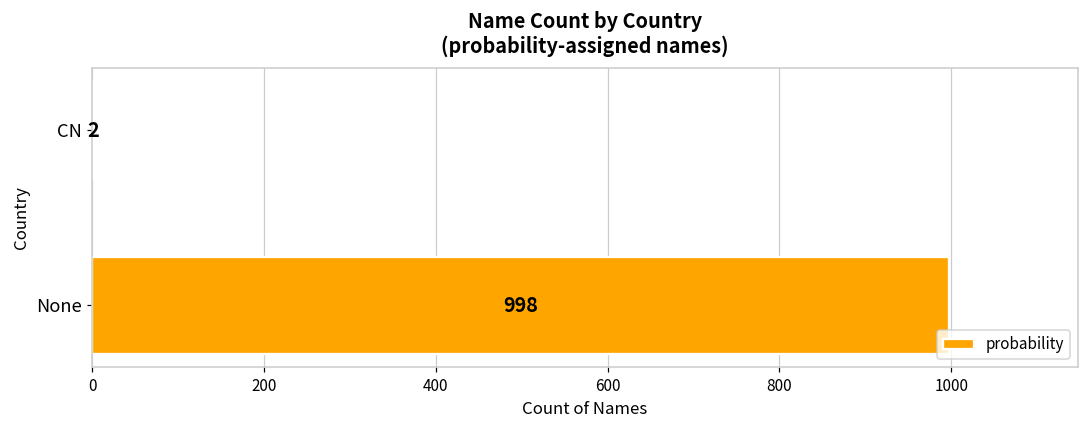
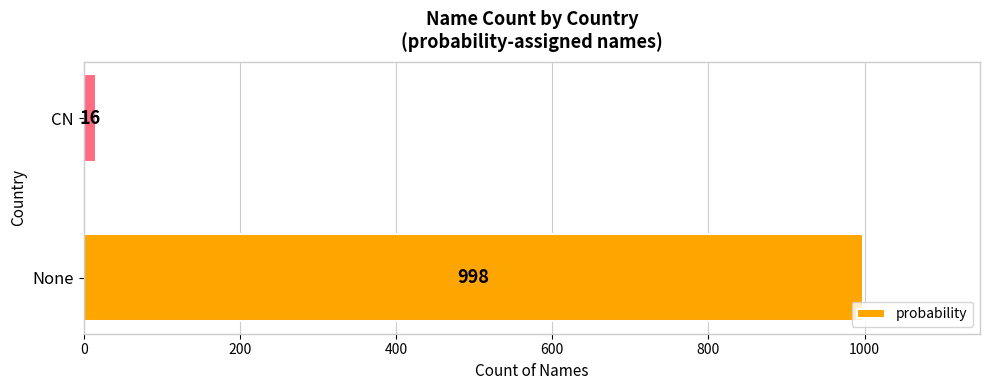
CN: 2 -> 16
